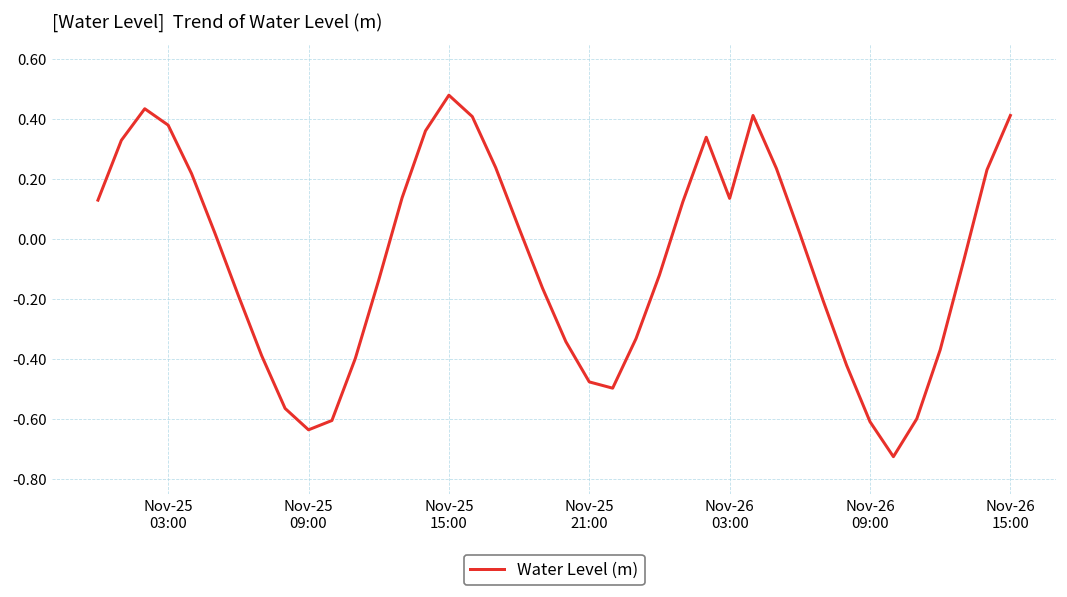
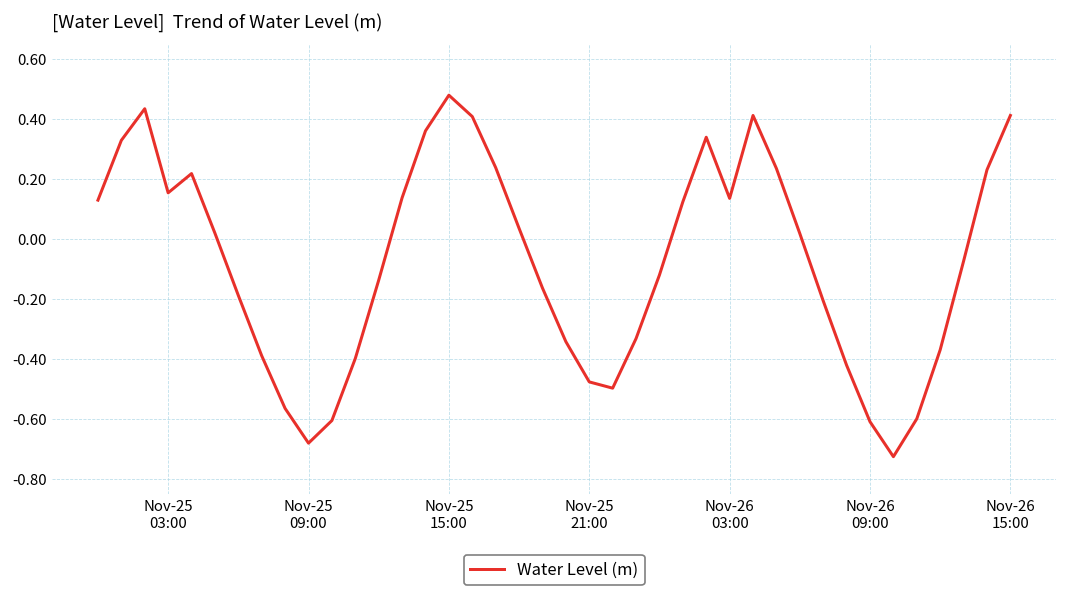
Nov-25 03:00: 0.38 -> 0.15
Nov-25 09:00: -0.64 -> -0.68
